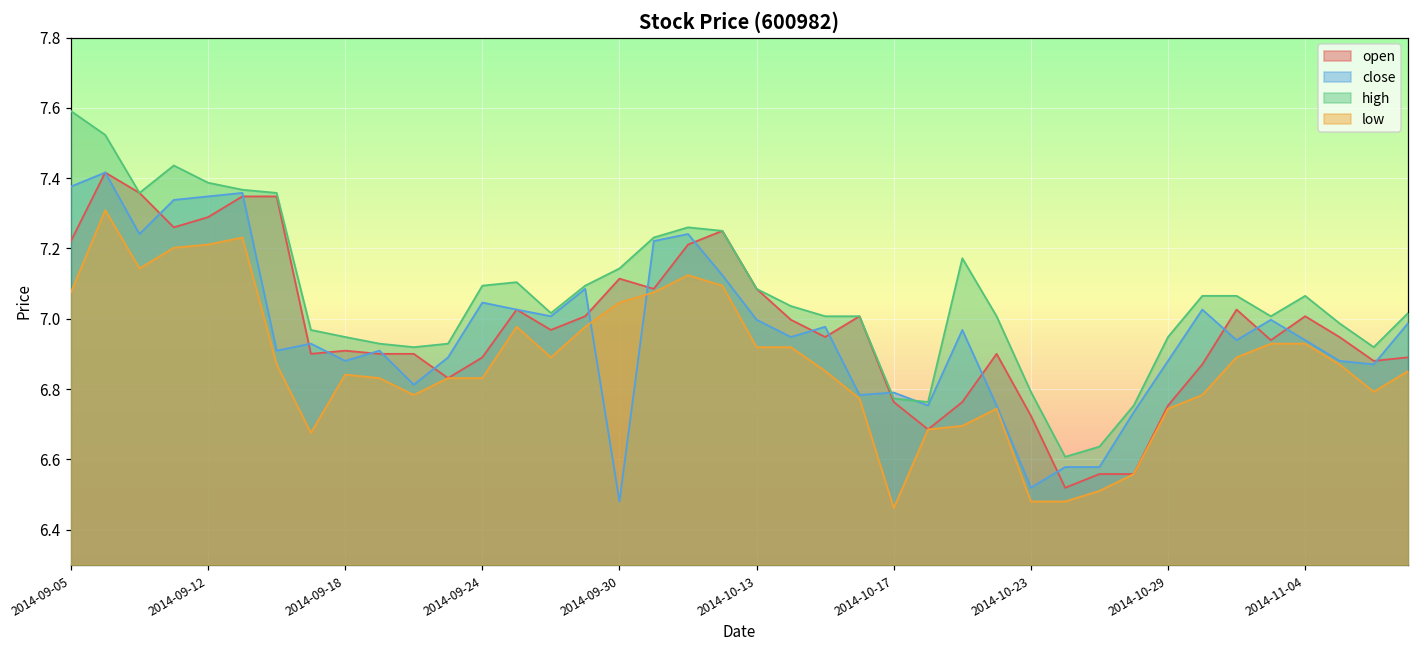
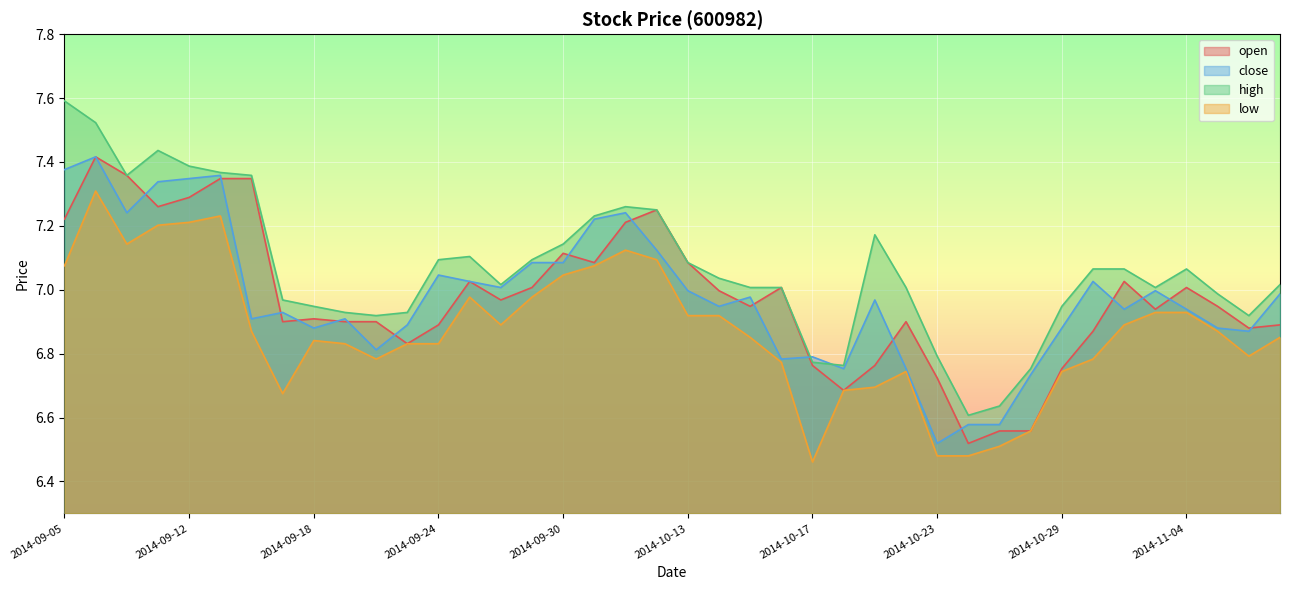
close, 2014-09-30: 6.48 -> 7.09
